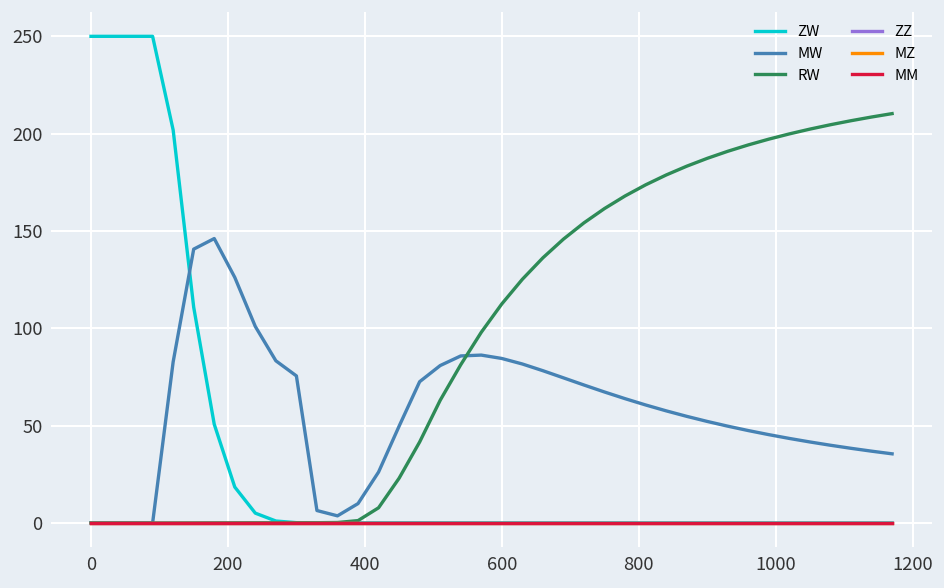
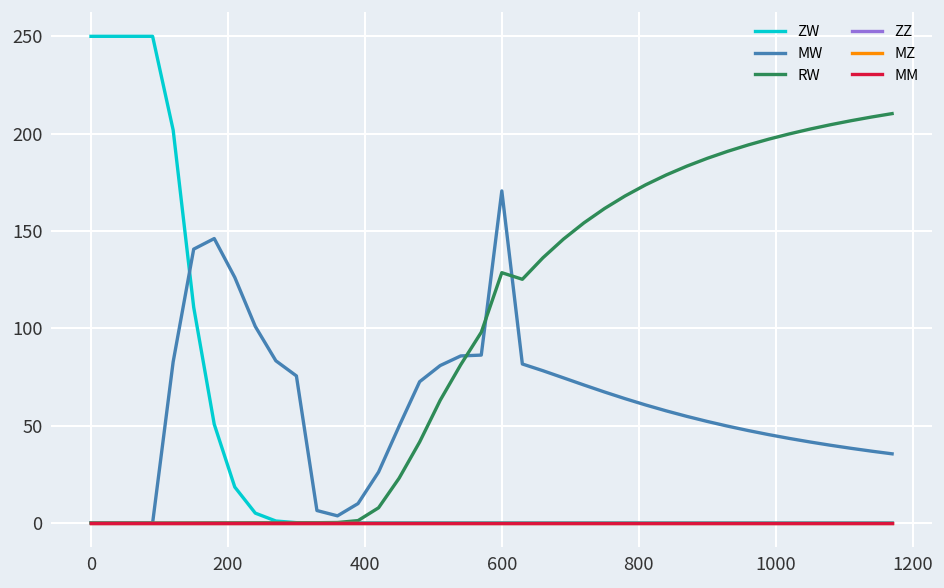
MW, 600: 84 -> 171
RW, 600: 113 -> 129
